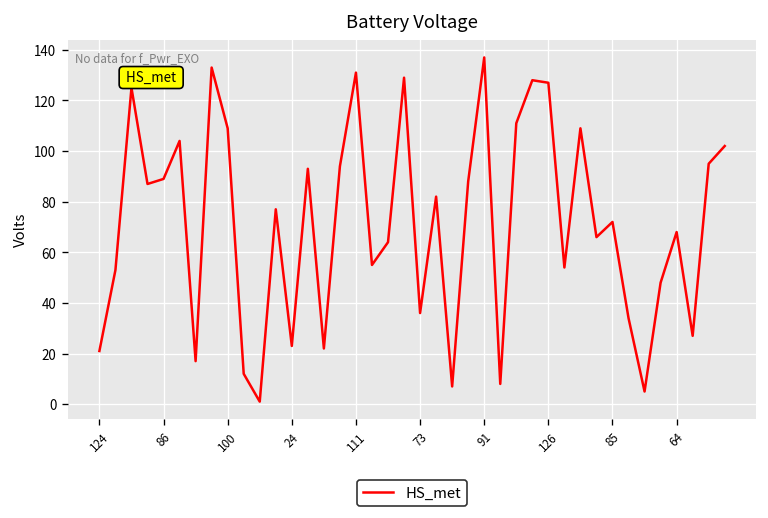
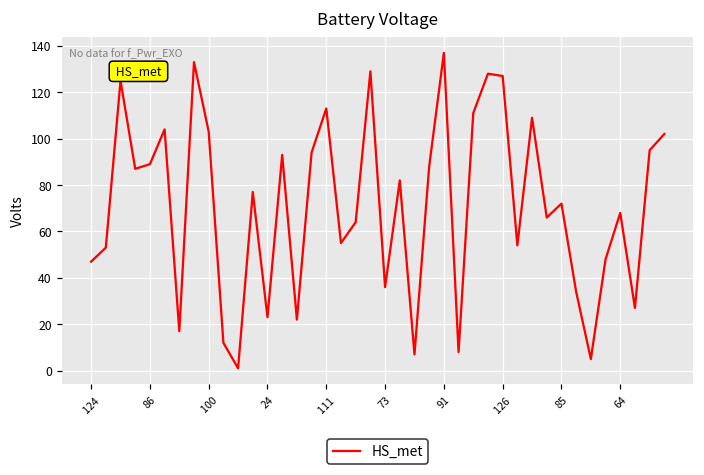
124: 21 -> 47
100: 109 -> 103
111: 131 -> 113
